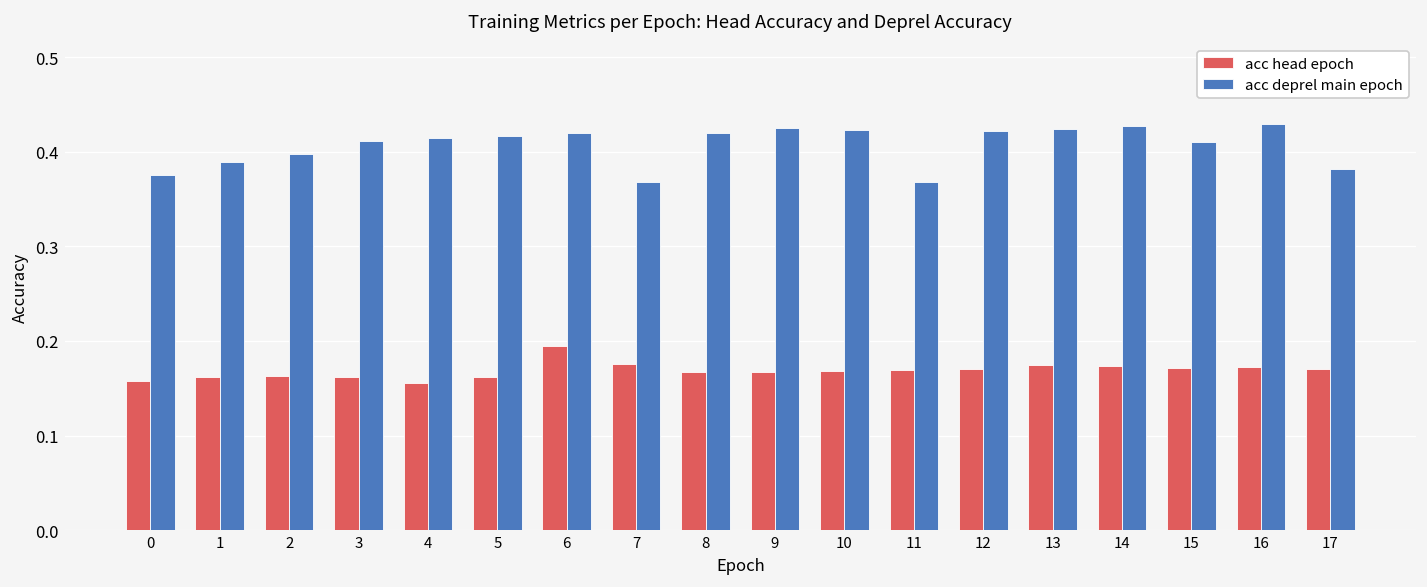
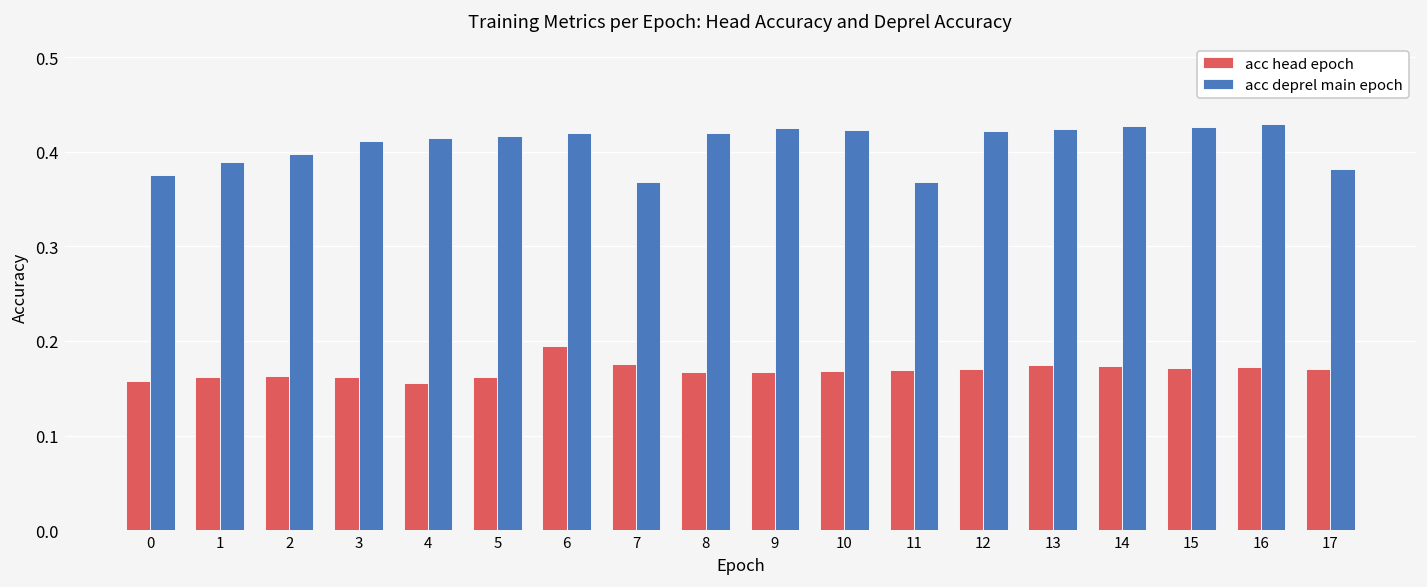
acc deprel main epoch, 15: 0.41 -> 0.43
